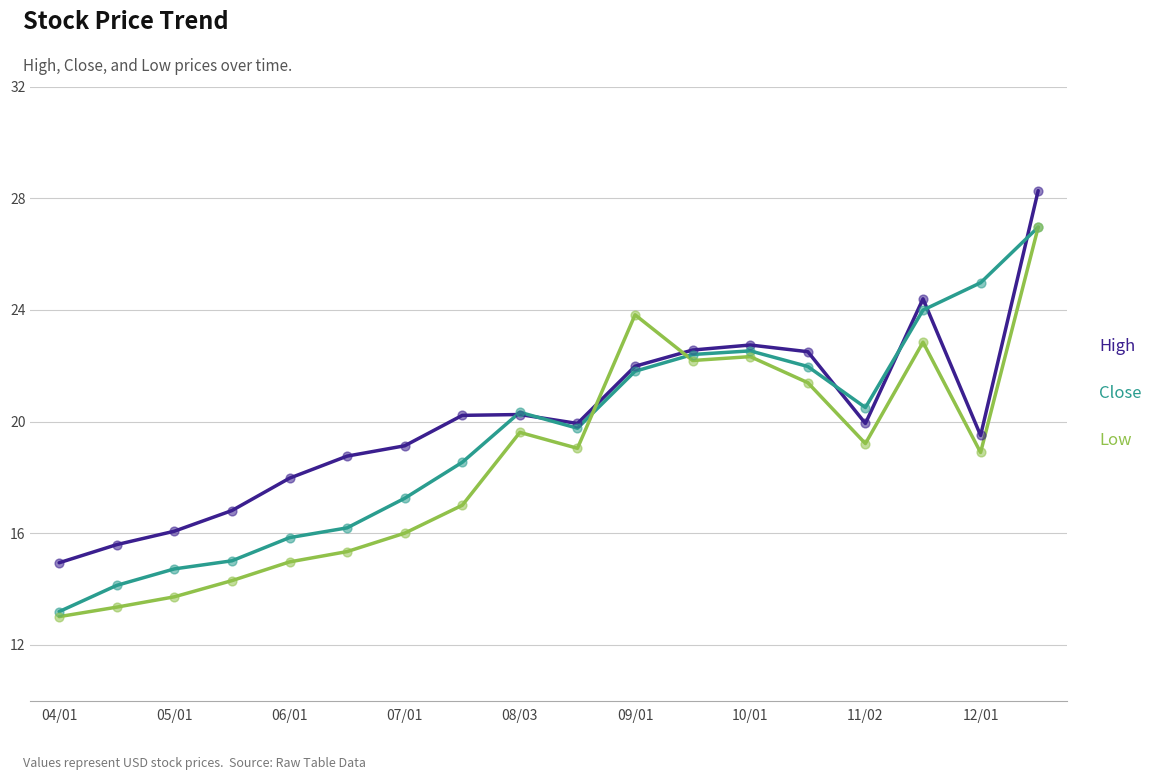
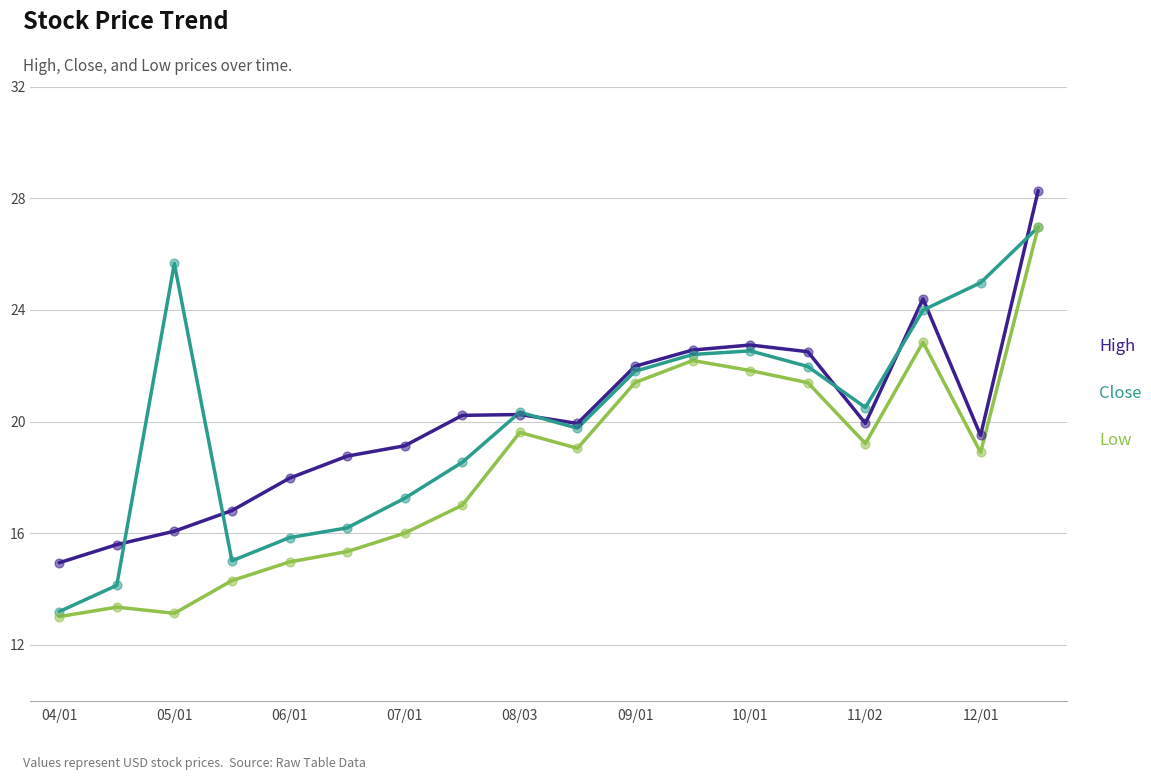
Close, 05/01: 14.7 -> 25.7
Low, 05/01: 13.7 -> 13.1
Low, 09/01: 23.8 -> 21.4
Low, 10/01: 22.3 -> 21.8
